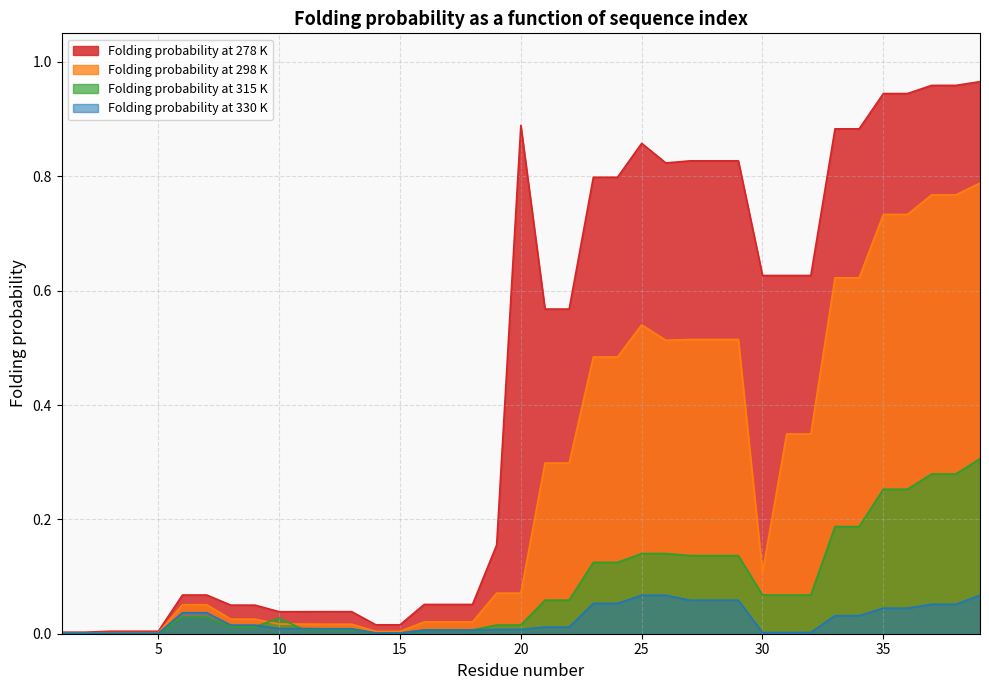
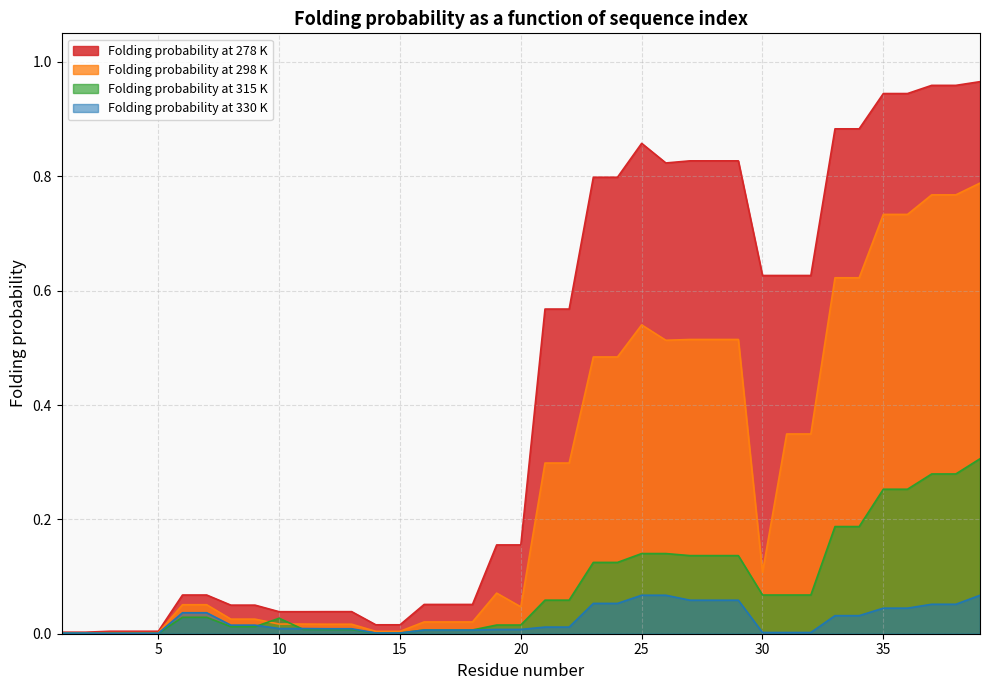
Folding probability at 278 K, 20: 0.89 -> 0.16
Folding probability at 298 K, 20: 0.07 -> 0.05
